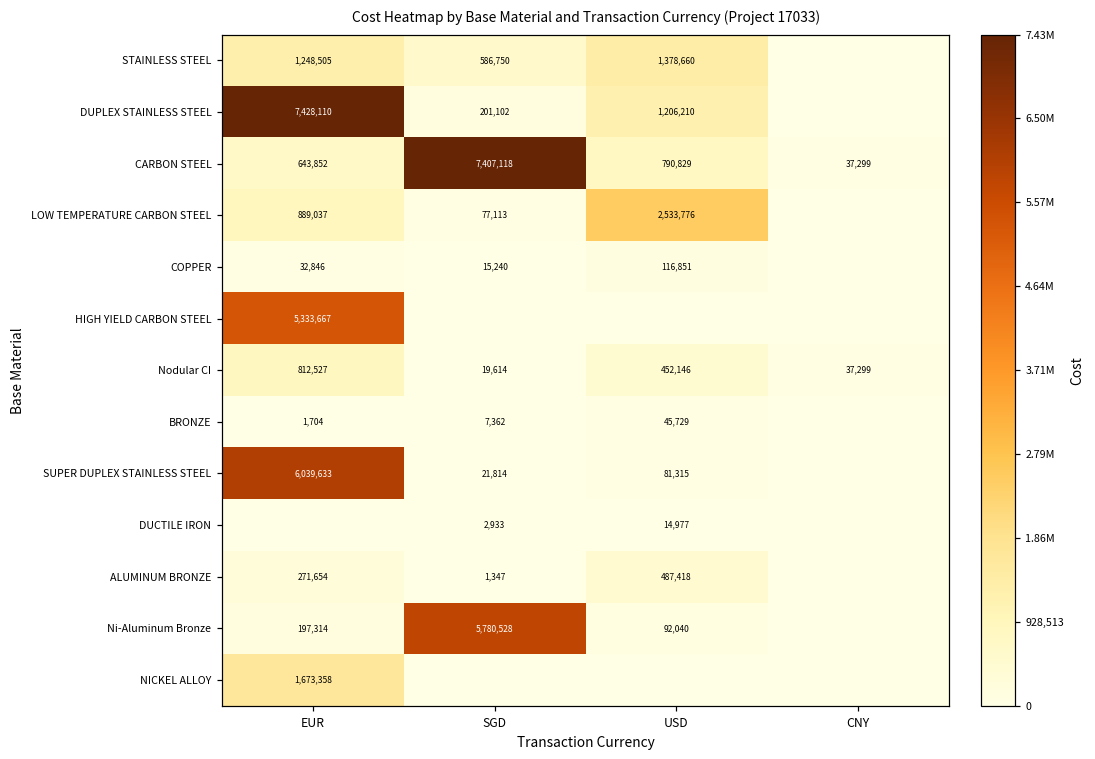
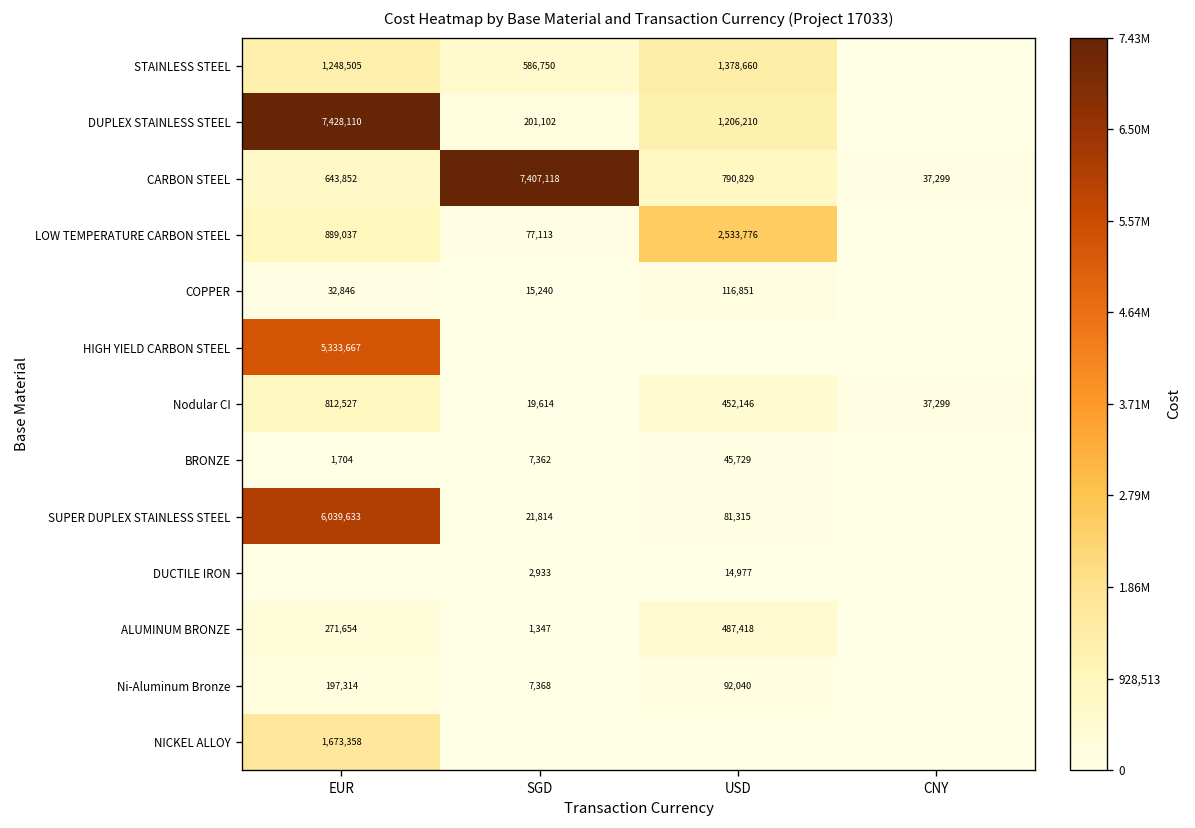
Ni-Aluminum Bronze, SGD: 5,780,528 -> 7,368
